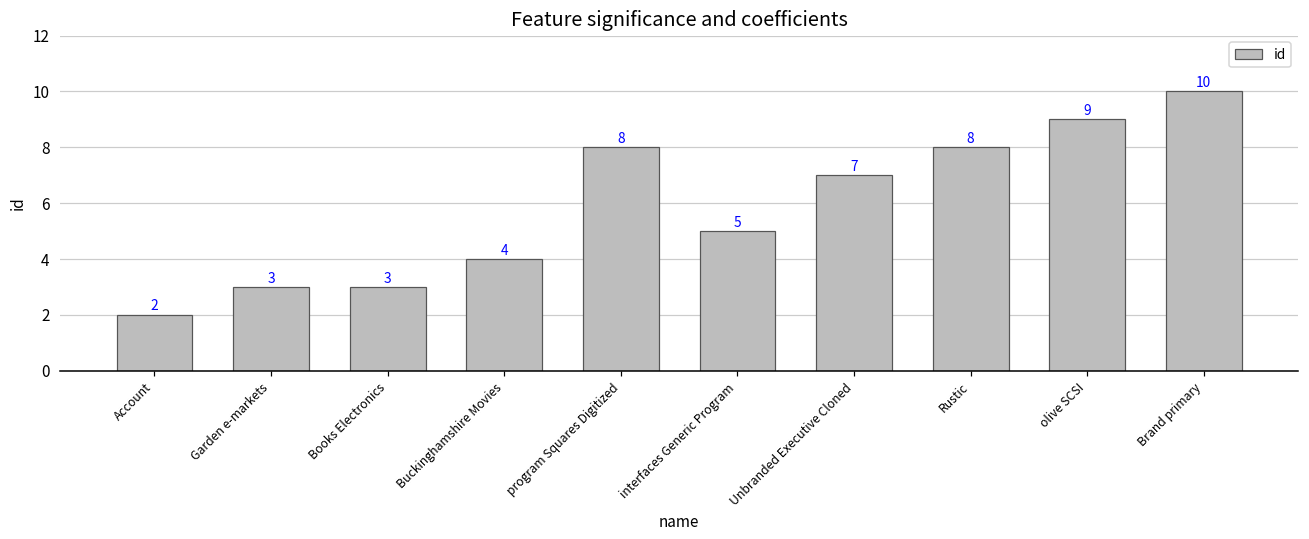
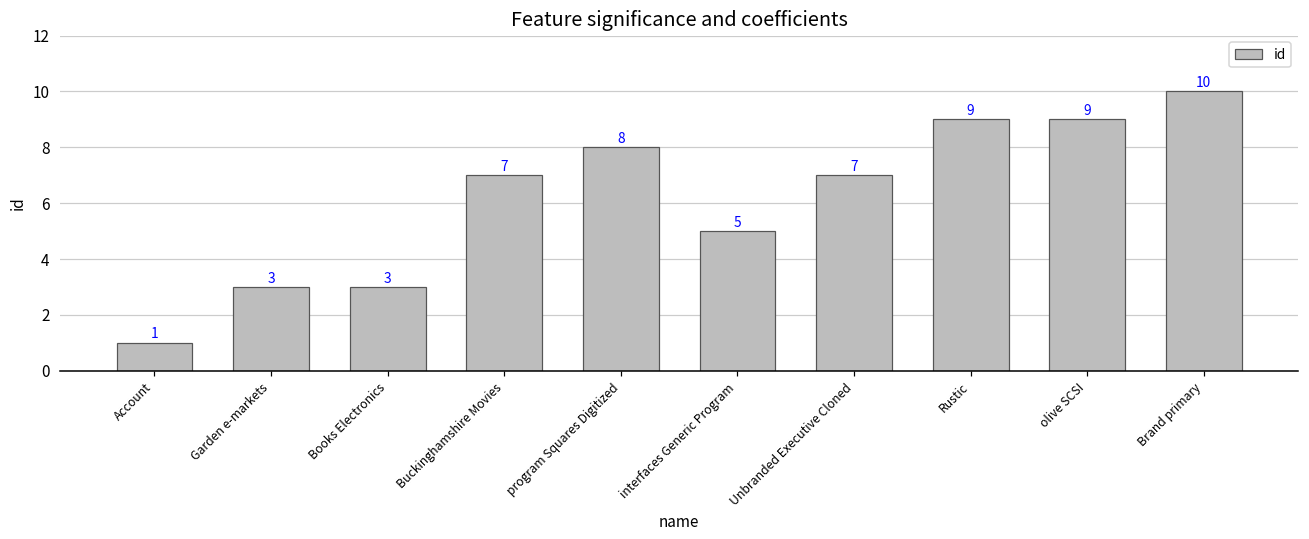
Account: 2 -> 1
Buckinghamshire Movies: 4 -> 7
Rustic: 8 -> 9
